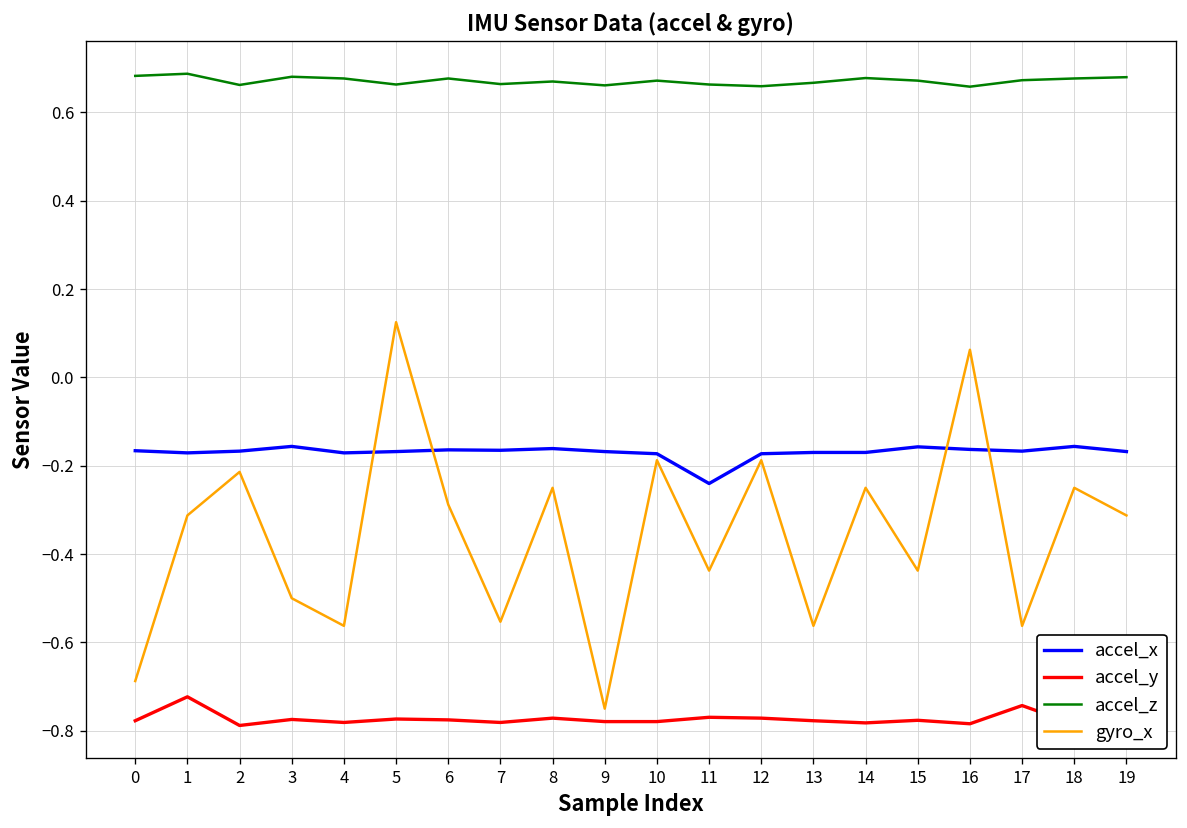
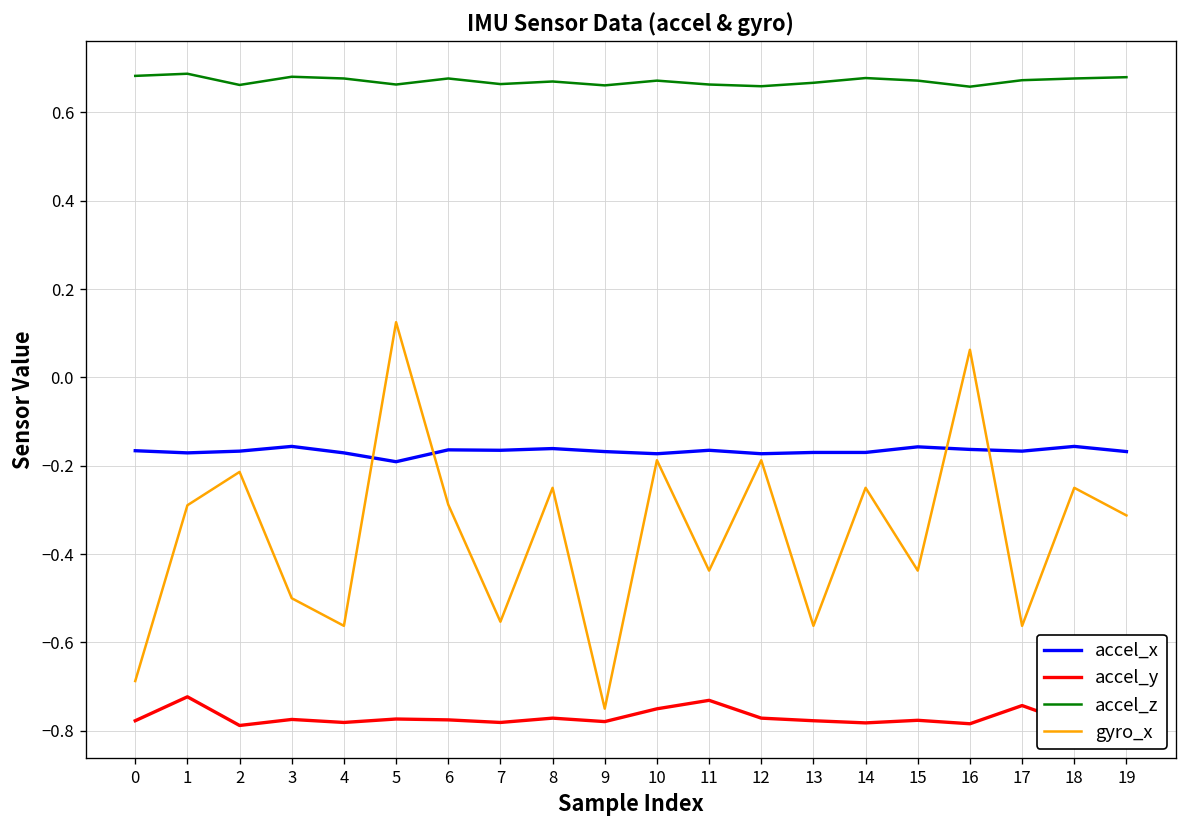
gyro_x, 1: -0.31 -> -0.29
accel_x, 5: -0.17 -> -0.19
accel_y, 10: -0.78 -> -0.75
accel_x, 11: -0.24 -> -0.17
accel_y, 11: -0.77 -> -0.73
